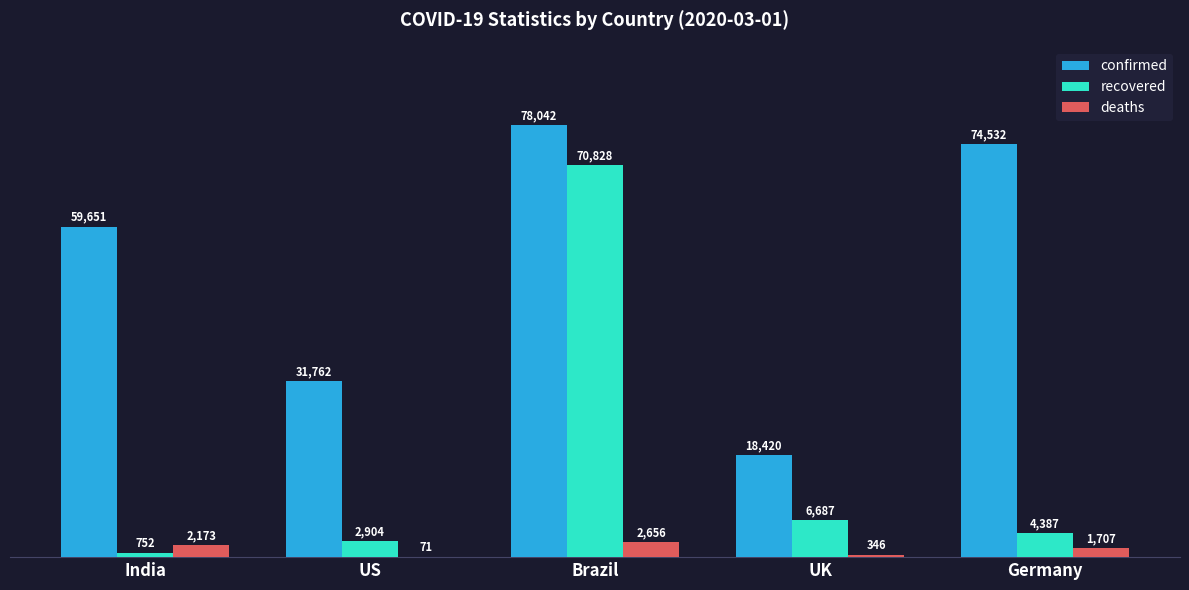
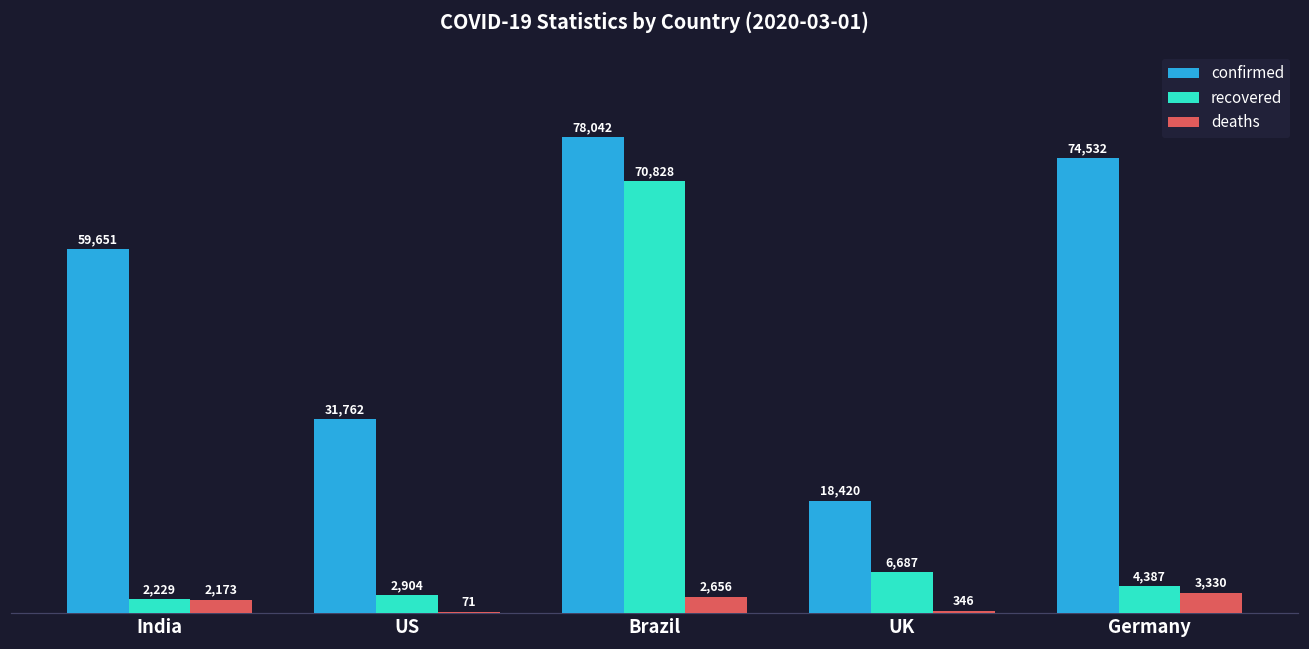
recovered, India: 752 -> 2,229
deaths, Germany: 1,707 -> 3,330
